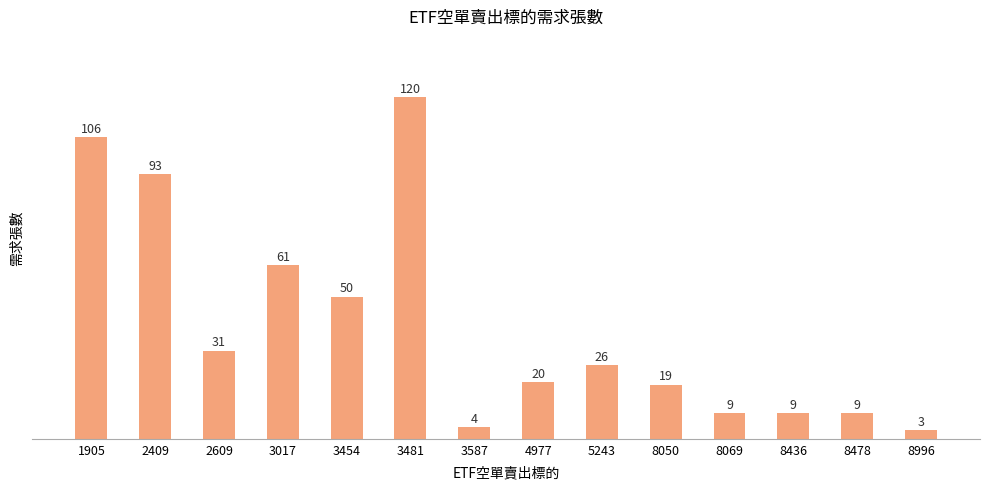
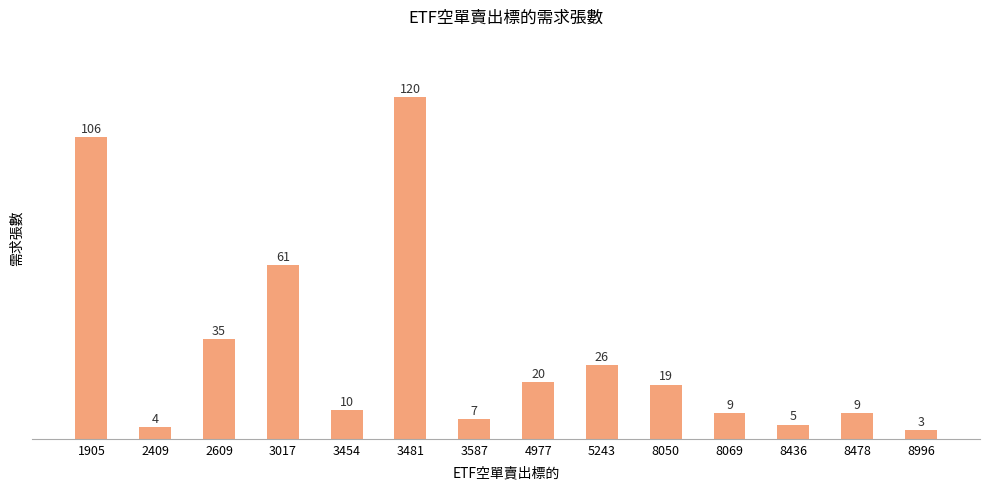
2409: 93 -> 4
2609: 31 -> 35
3454: 50 -> 10
3587: 4 -> 7
8436: 9 -> 5
